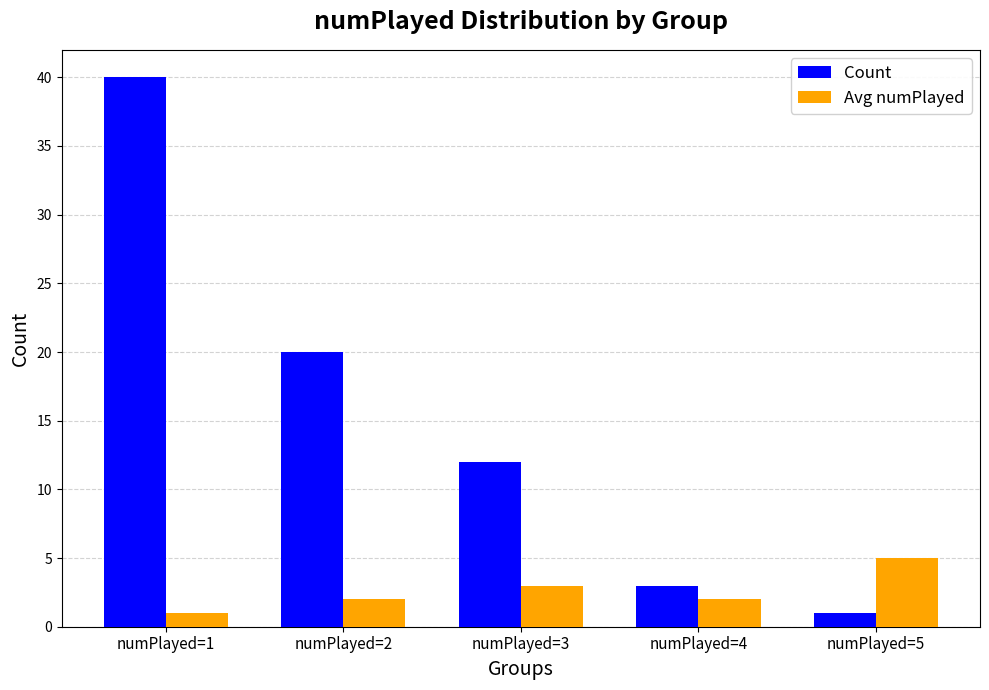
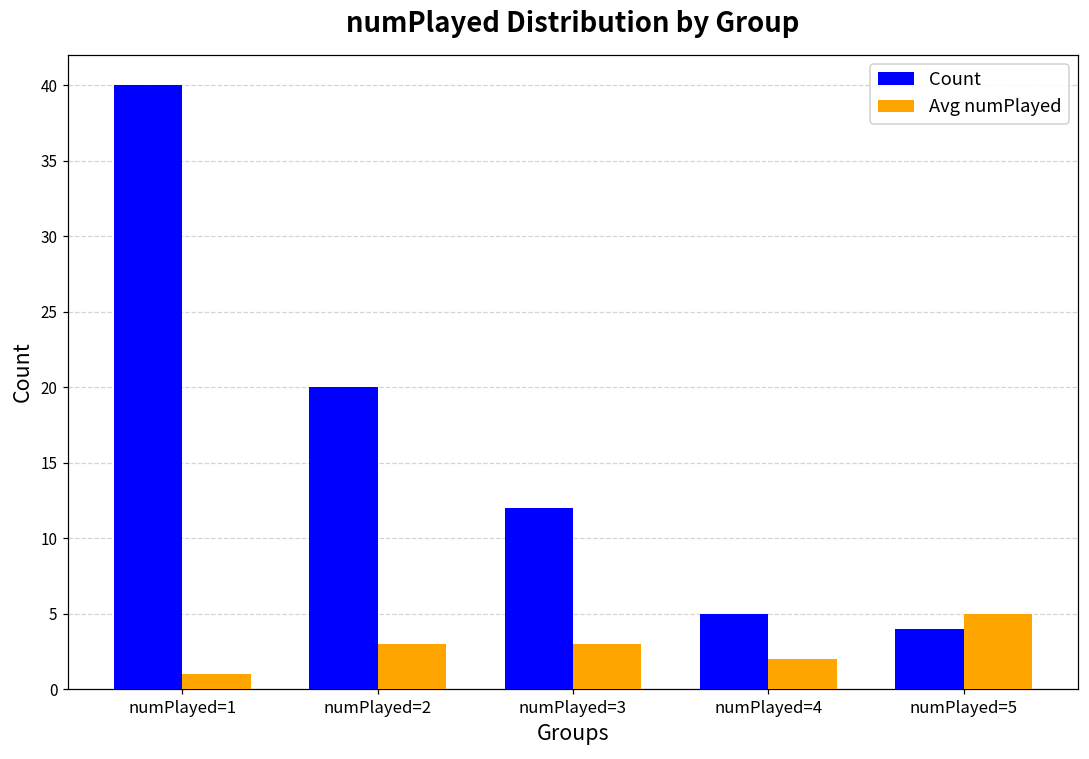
Avg numPlayed, numPlayed=2: 2 -> 3
Count, numPlayed=4: 3 -> 5
Count, numPlayed=5: 1 -> 4
